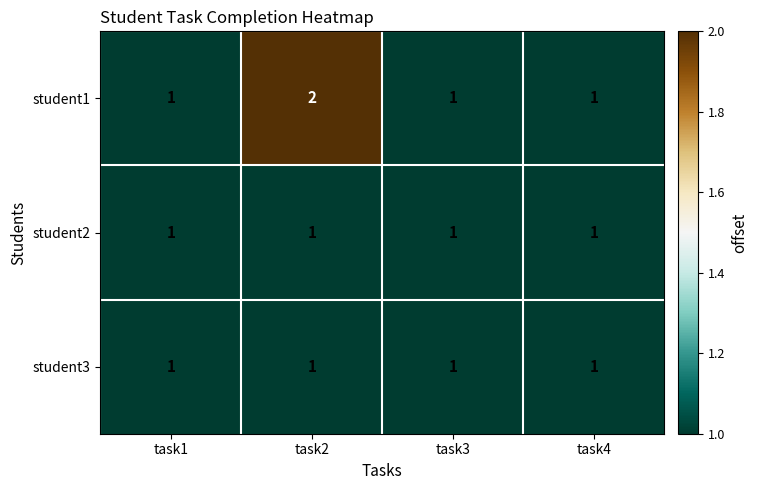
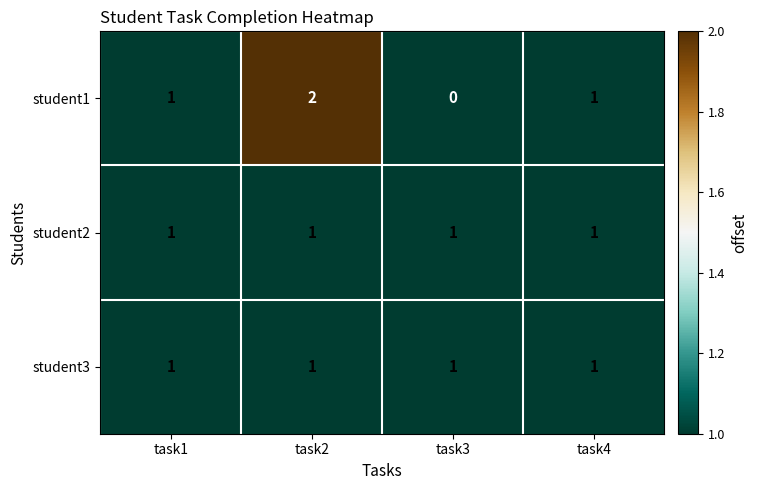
student1, task3: 1 -> 0
